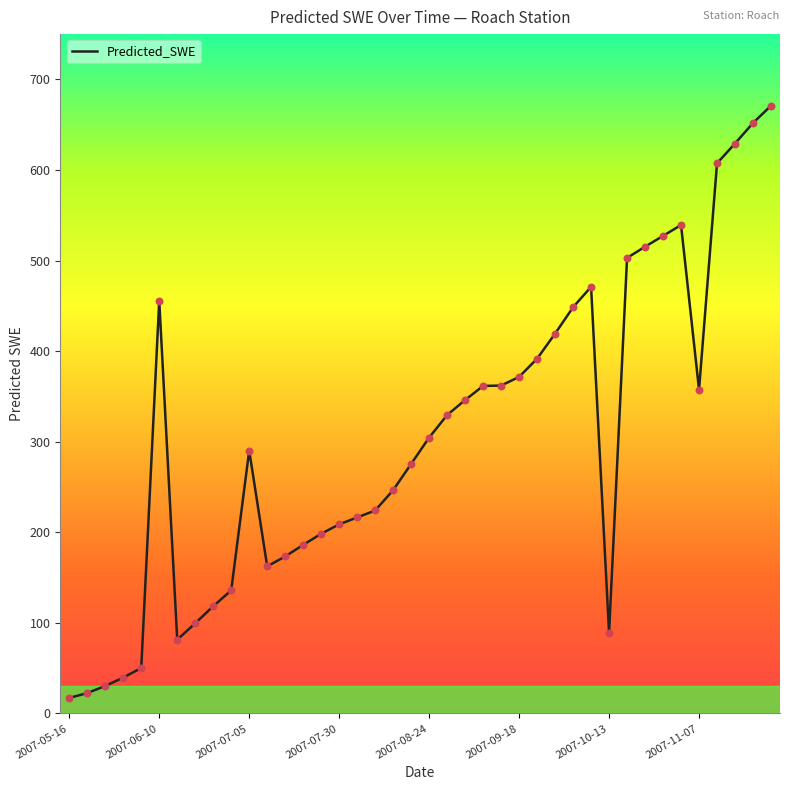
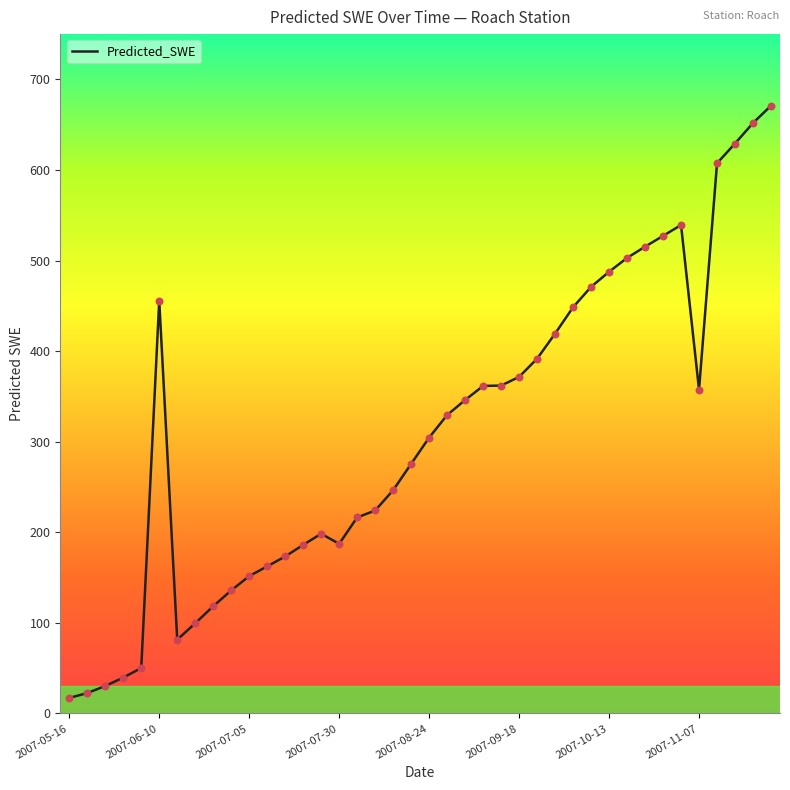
2007-07-05: 290 -> 150
2007-07-30: 210 -> 190
2007-10-13: 90 -> 490
